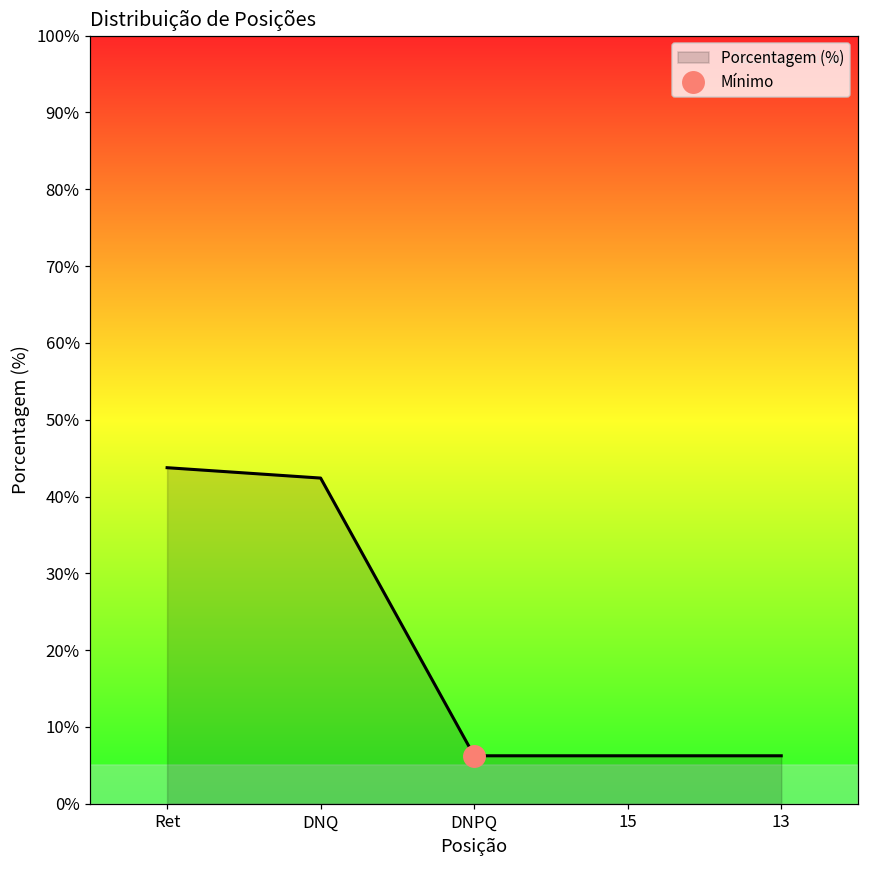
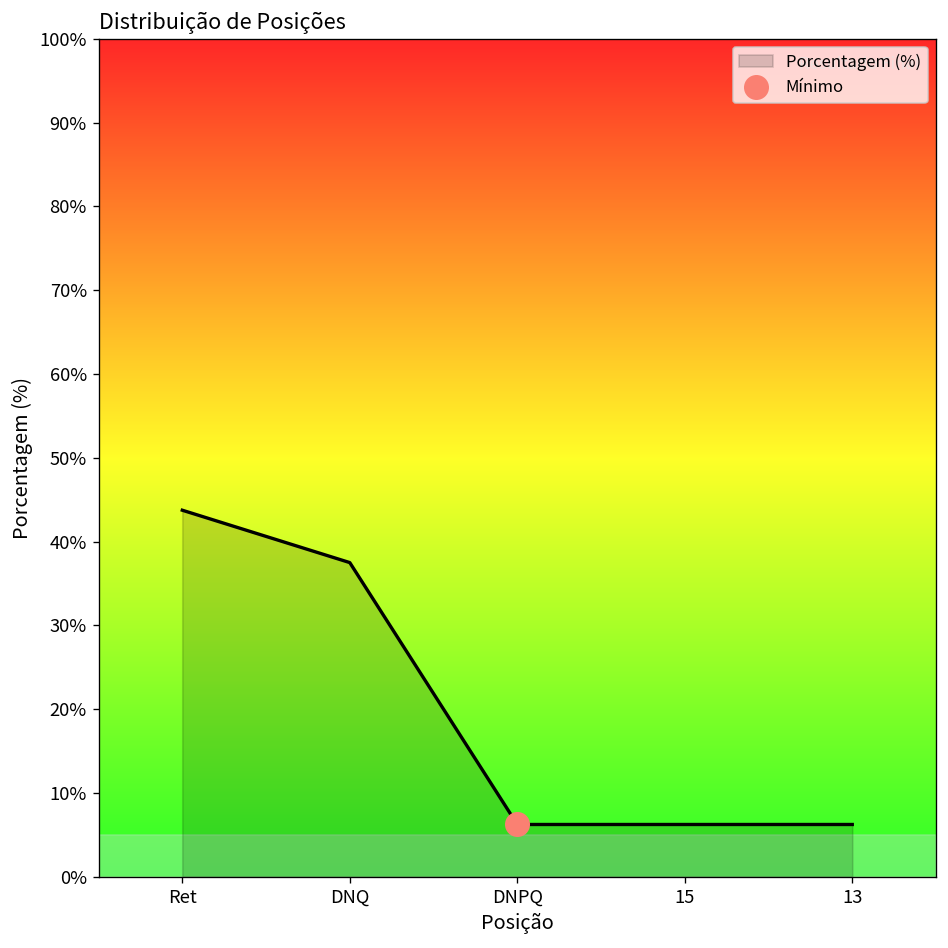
Porcentagem (%), DNQ: 42% -> 38%
